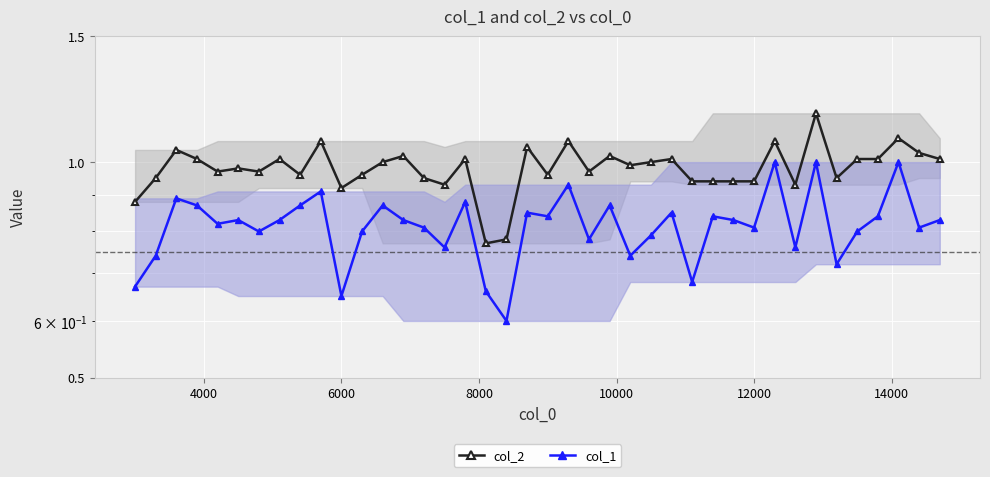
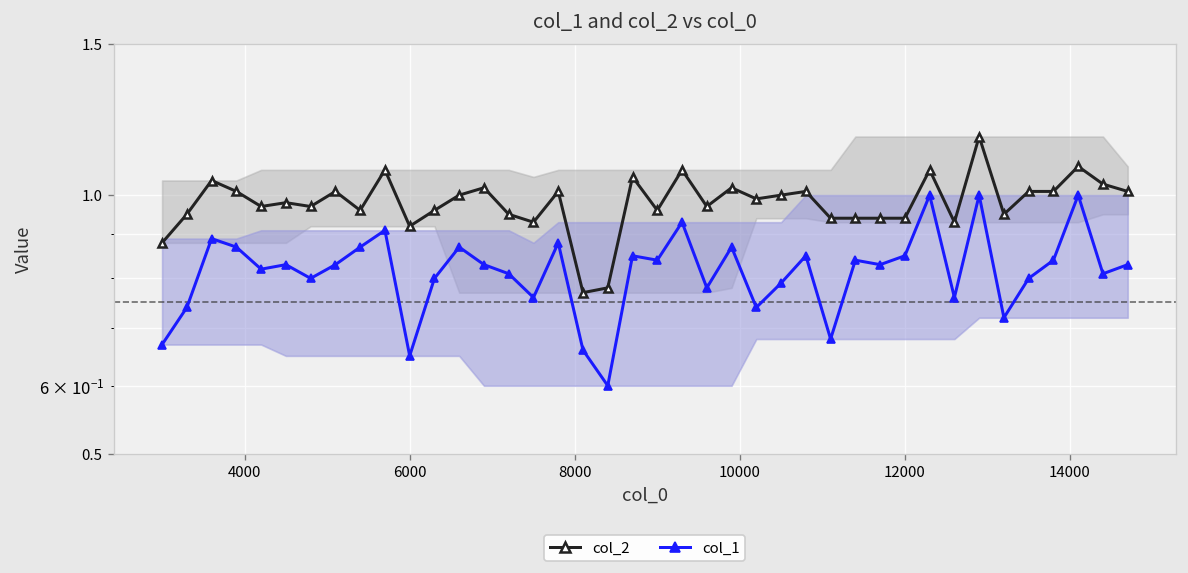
col_1, 12000: 0.81 -> 0.85
